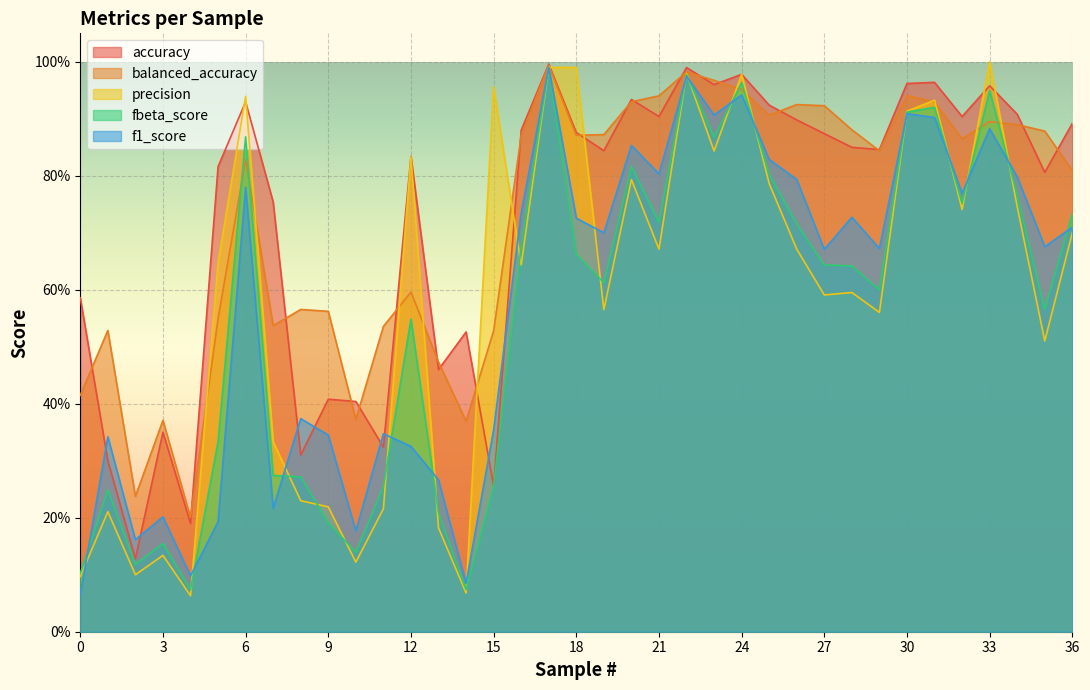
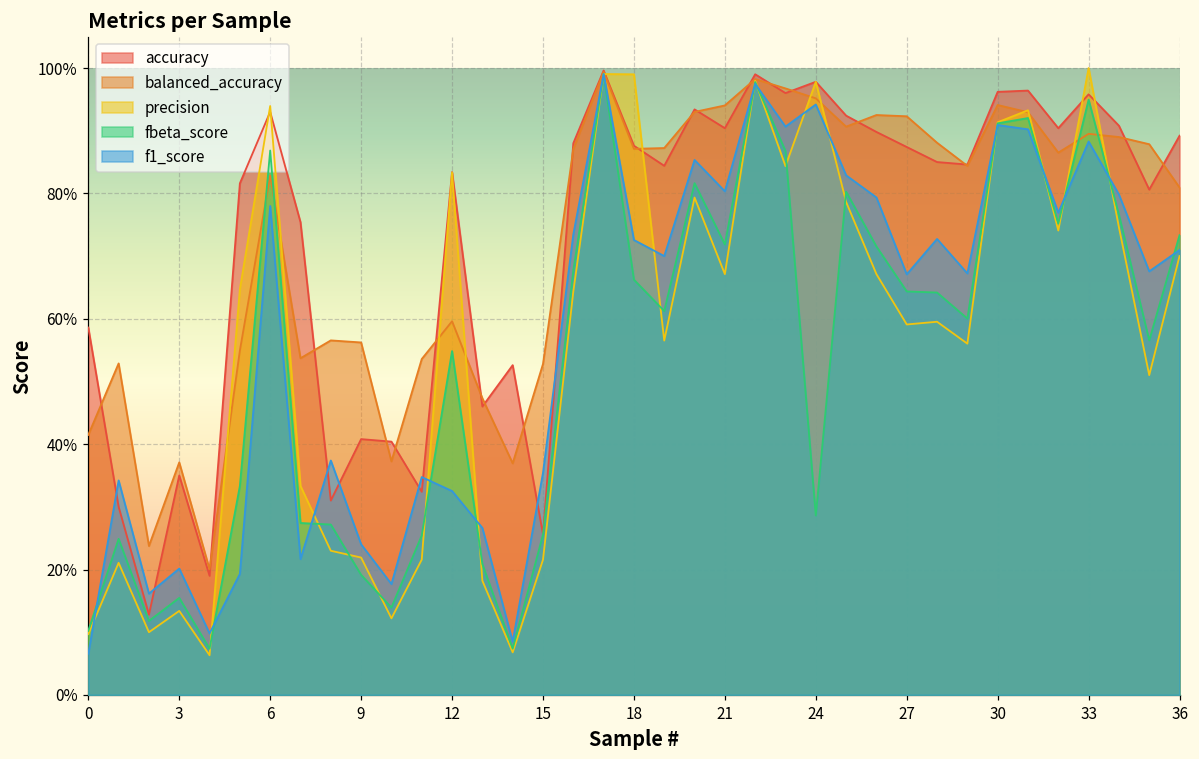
f1_score, 9: 35% -> 24%
precision, 15: 96% -> 22%
fbeta_score, 24: 96% -> 29%
